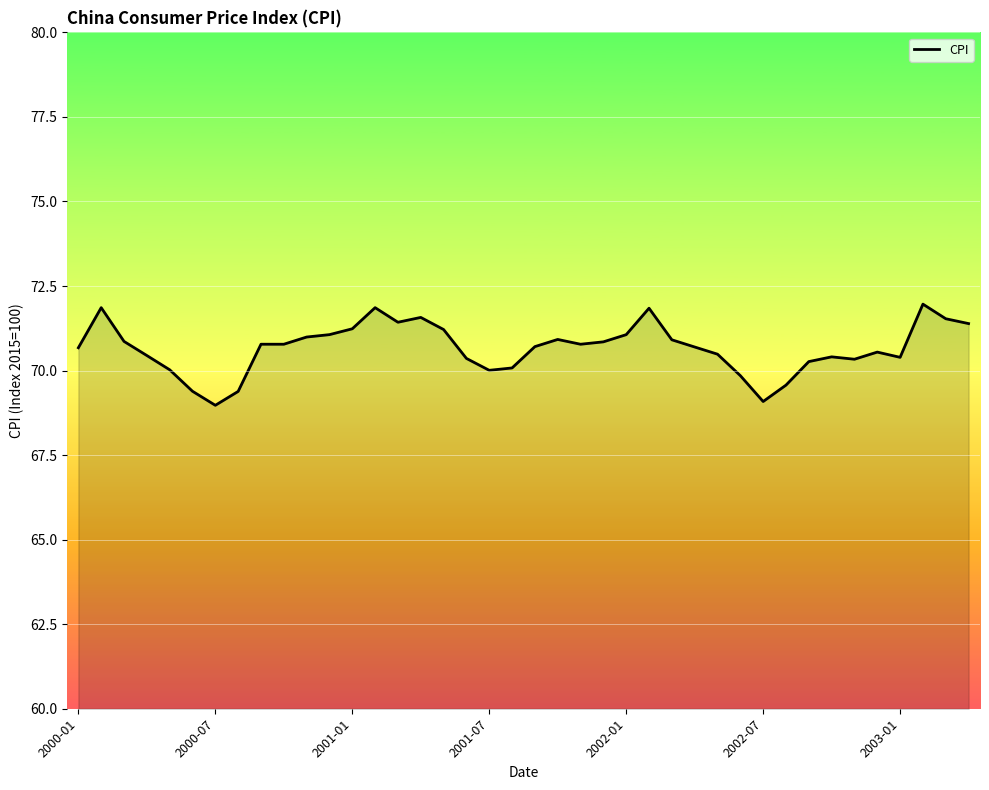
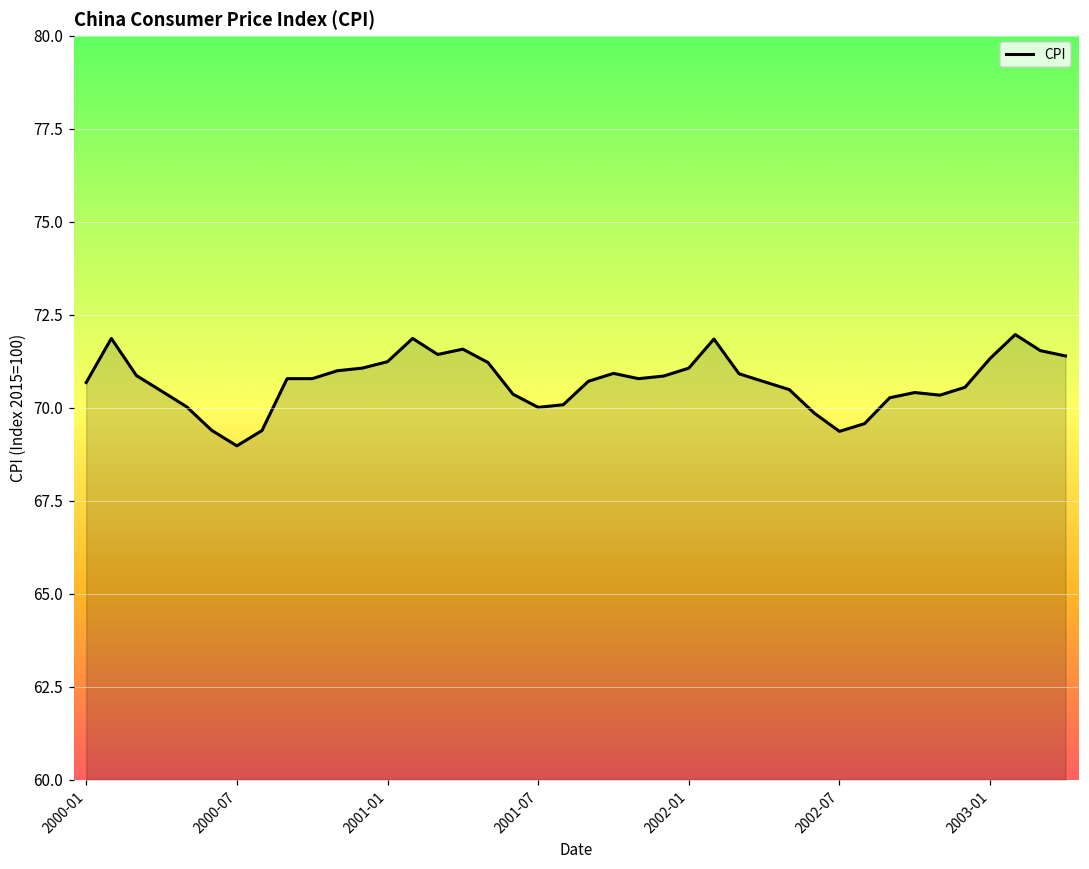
2002-07: 69.1 -> 69.4
2003-01: 70.4 -> 71.3
